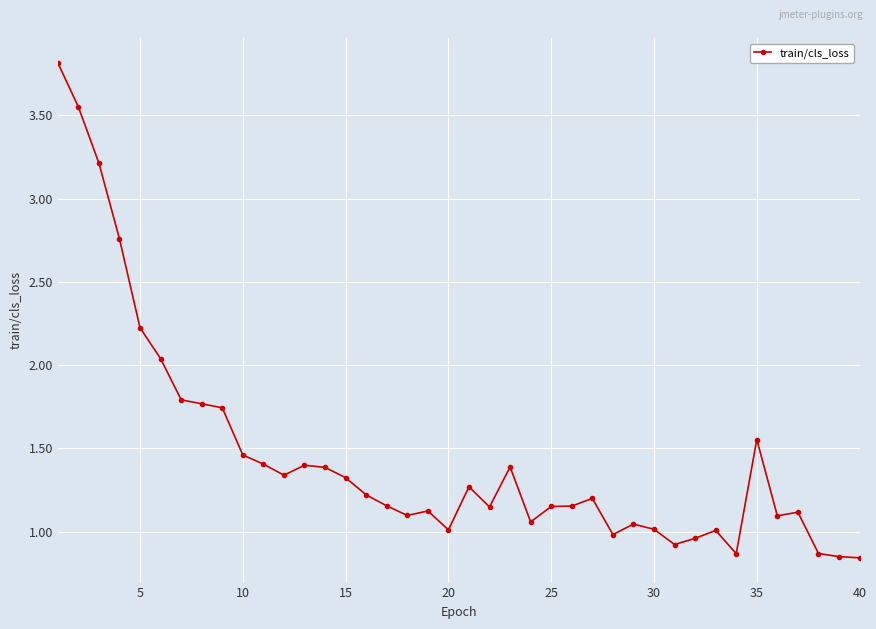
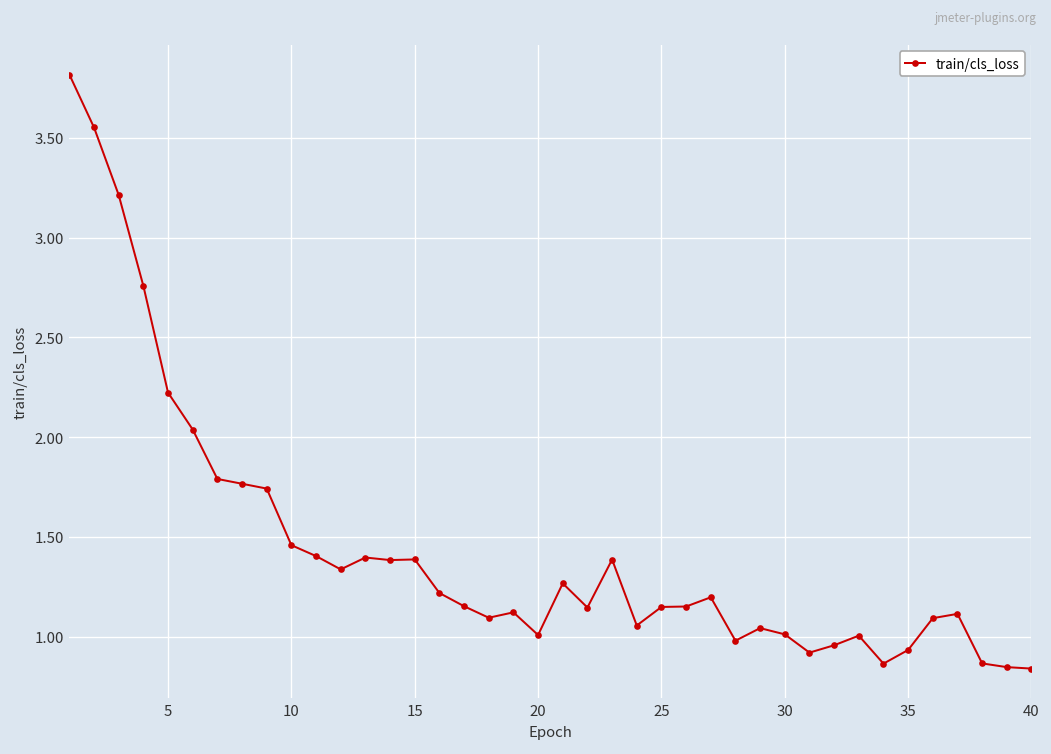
15: 1.32 -> 1.39
35: 1.55 -> 0.94
